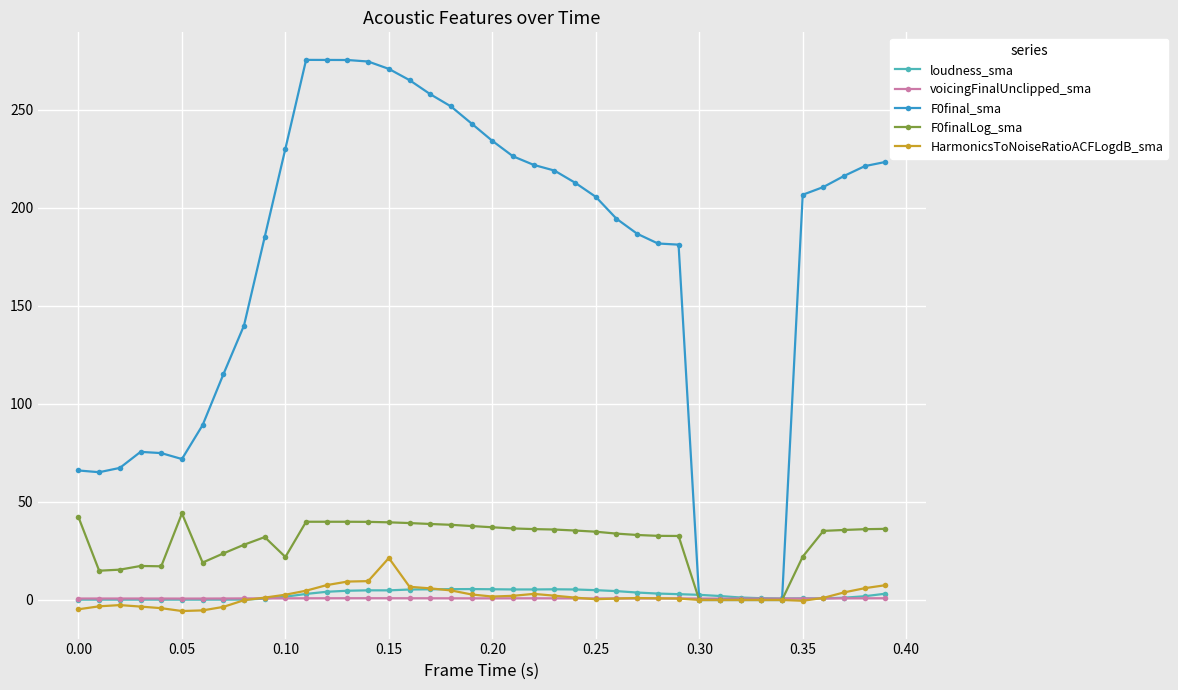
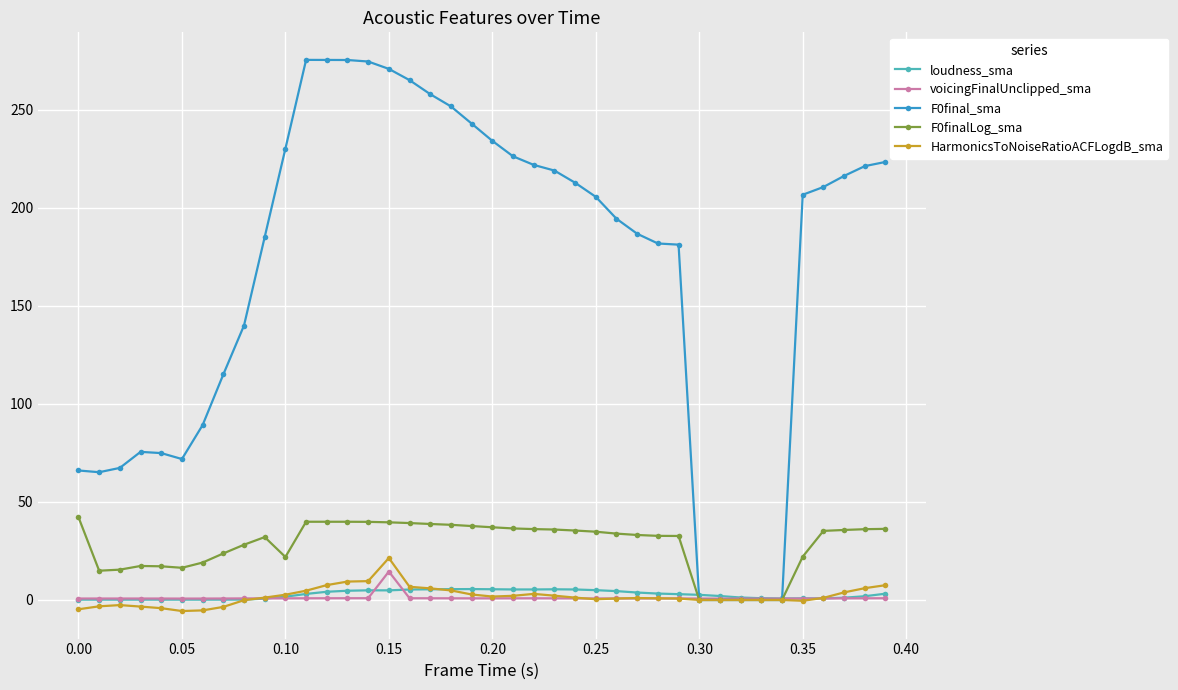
F0finalLog_sma, 0.05: 44 -> 16
voicingFinalUnclipped_sma, 0.15: 1 -> 15
